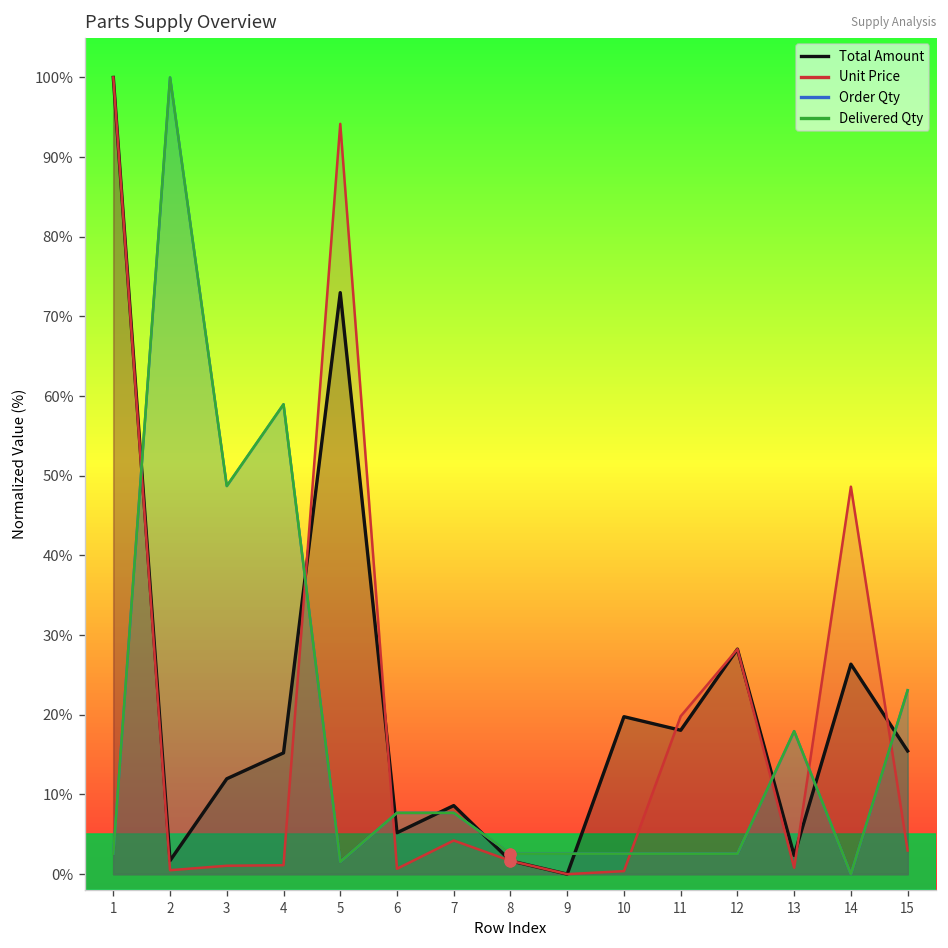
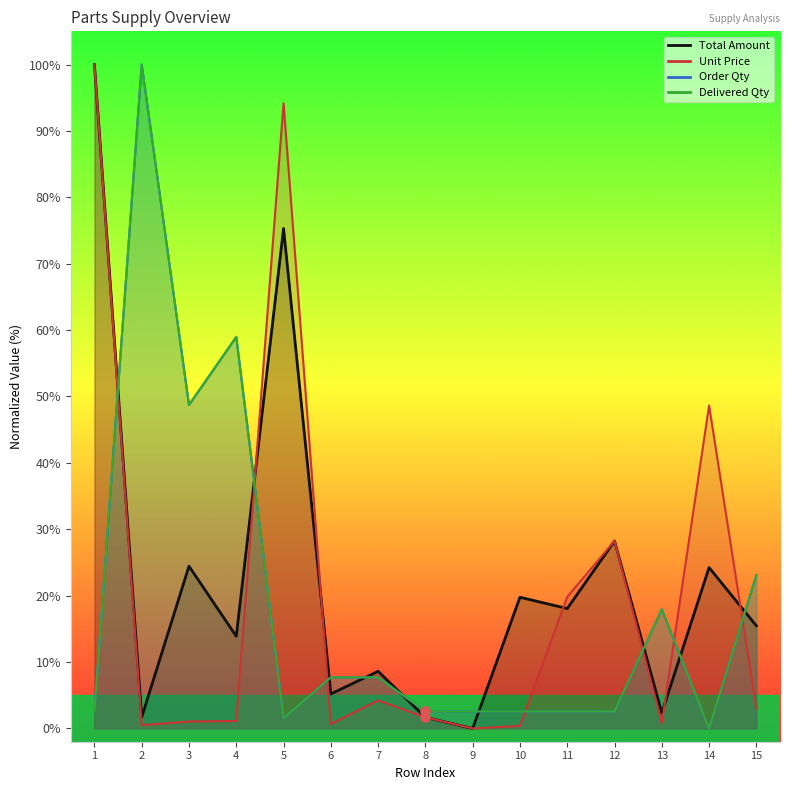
Total Amount, 3: 12% -> 24%
Total Amount, 4: 15% -> 14%
Total Amount, 5: 73% -> 75%
Total Amount, 14: 26% -> 24%
